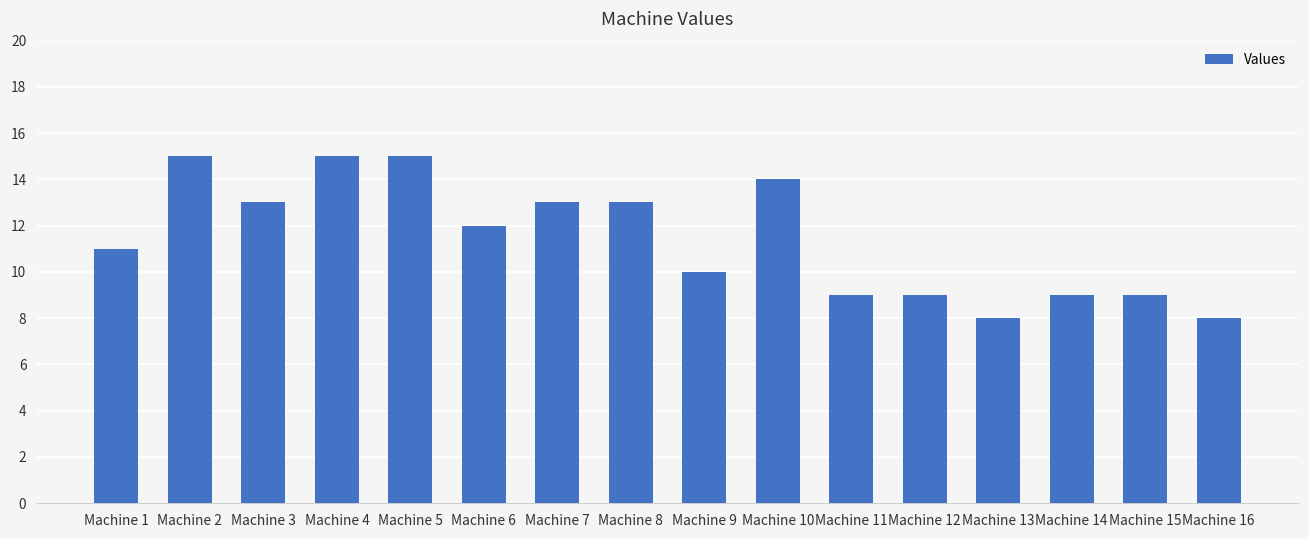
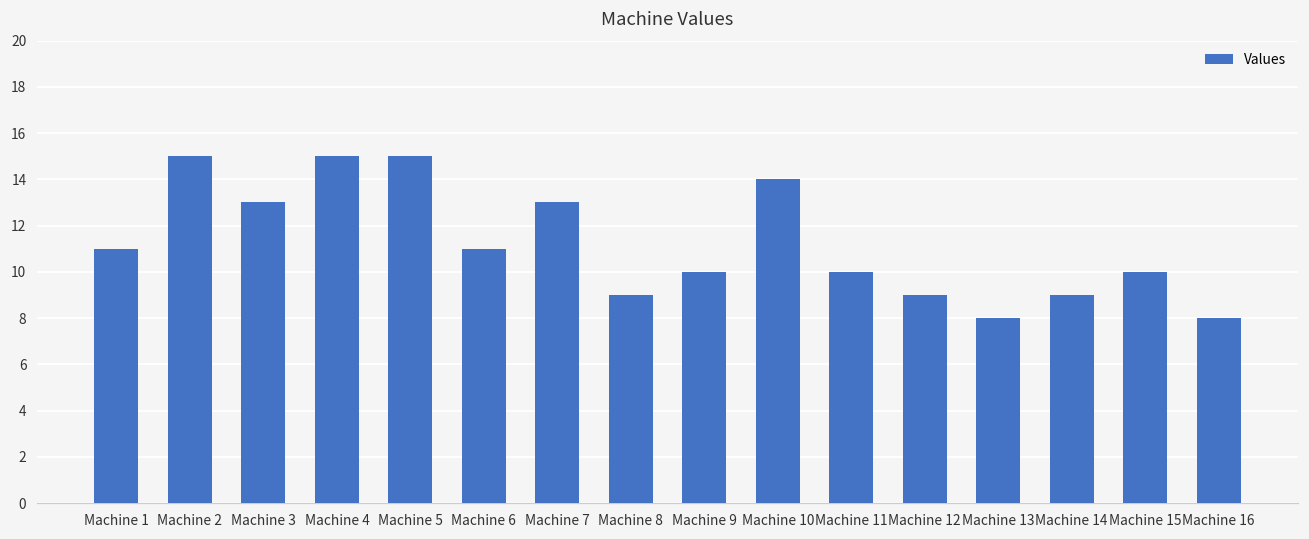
Machine 6: 12 -> 11
Machine 8: 13 -> 9
Machine 11: 9 -> 10
Machine 15: 9 -> 10
